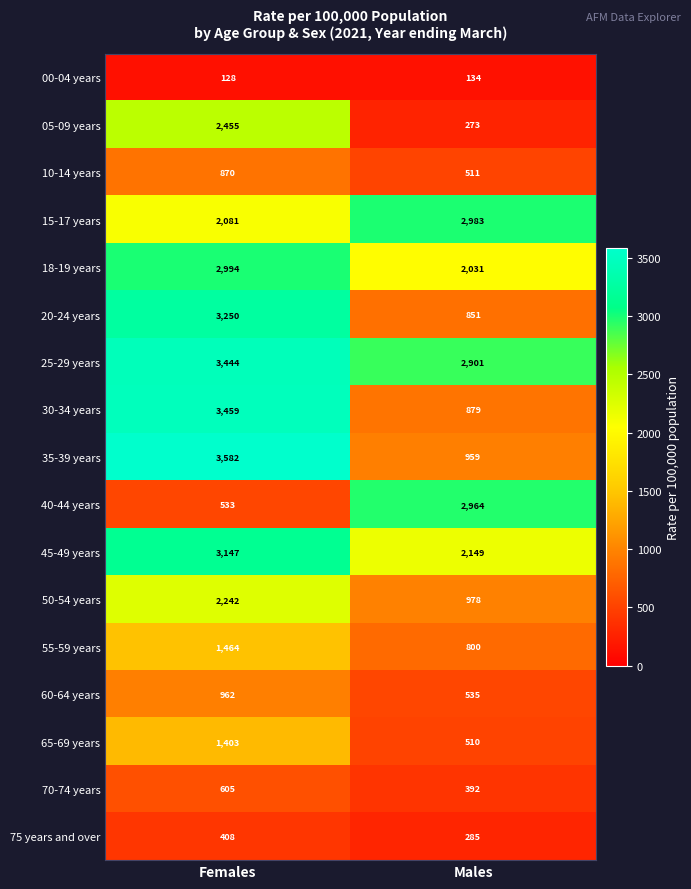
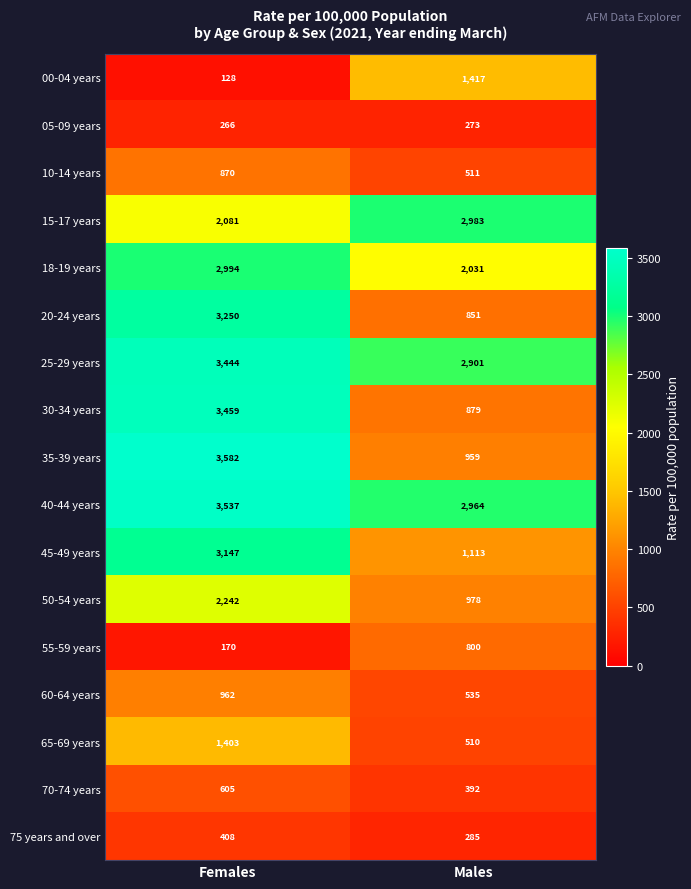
00-04 years, Males: 134 -> 1,417
05-09 years, Females: 2,455 -> 266
40-44 years, Females: 533 -> 3,537
45-49 years, Males: 2,149 -> 1,113
55-59 years, Females: 1,464 -> 170
